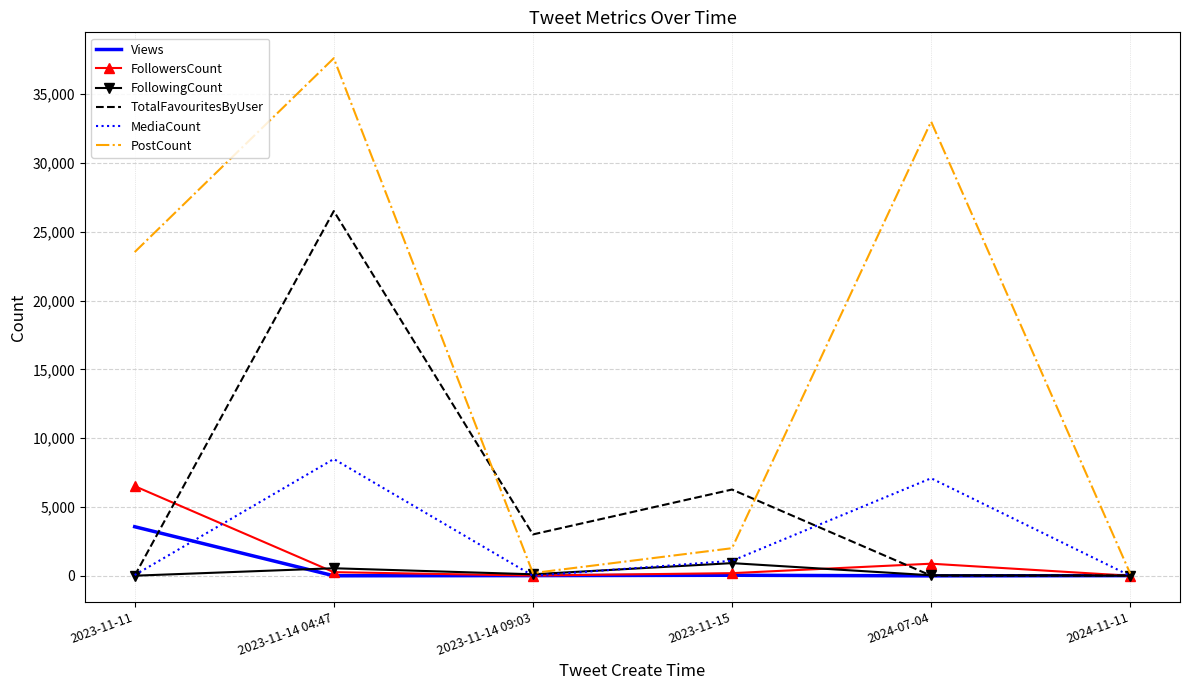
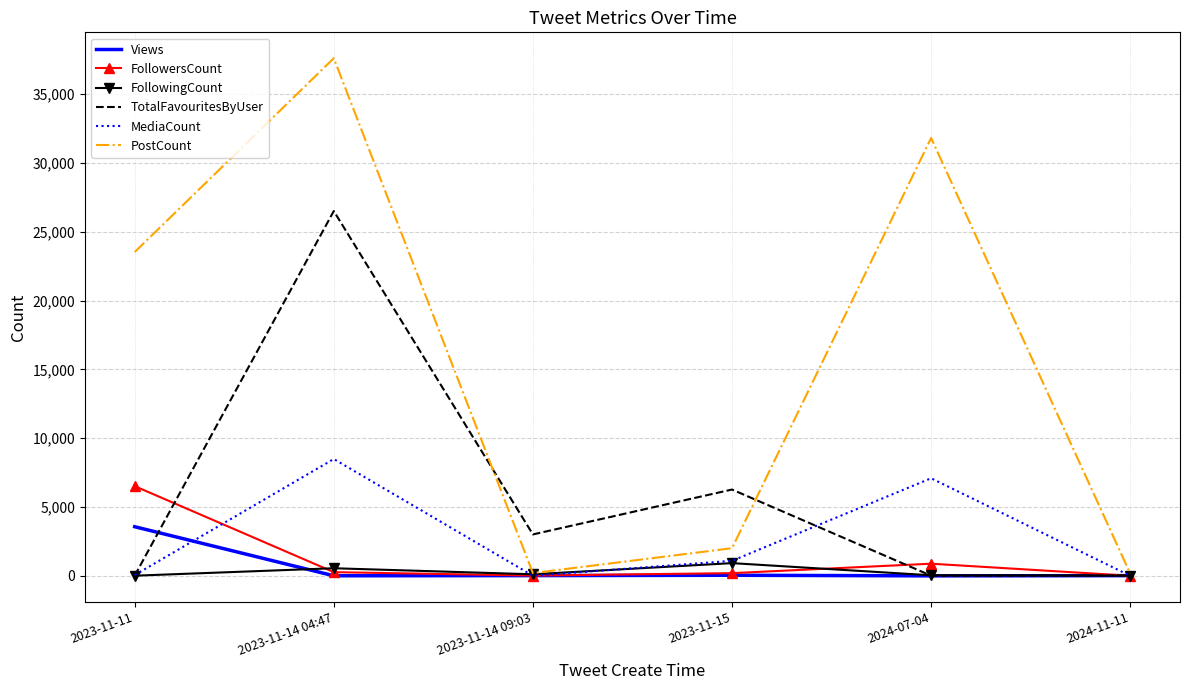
PostCount, 2024-07-04: 33,000 -> 31,800
